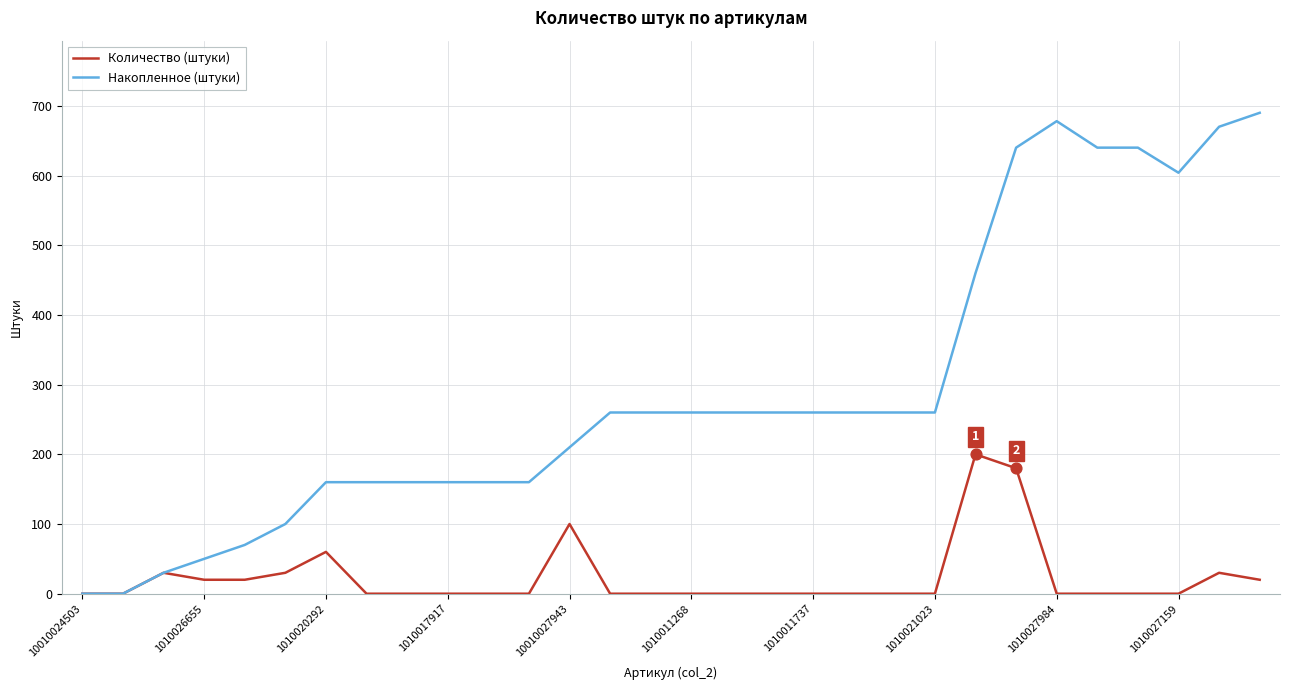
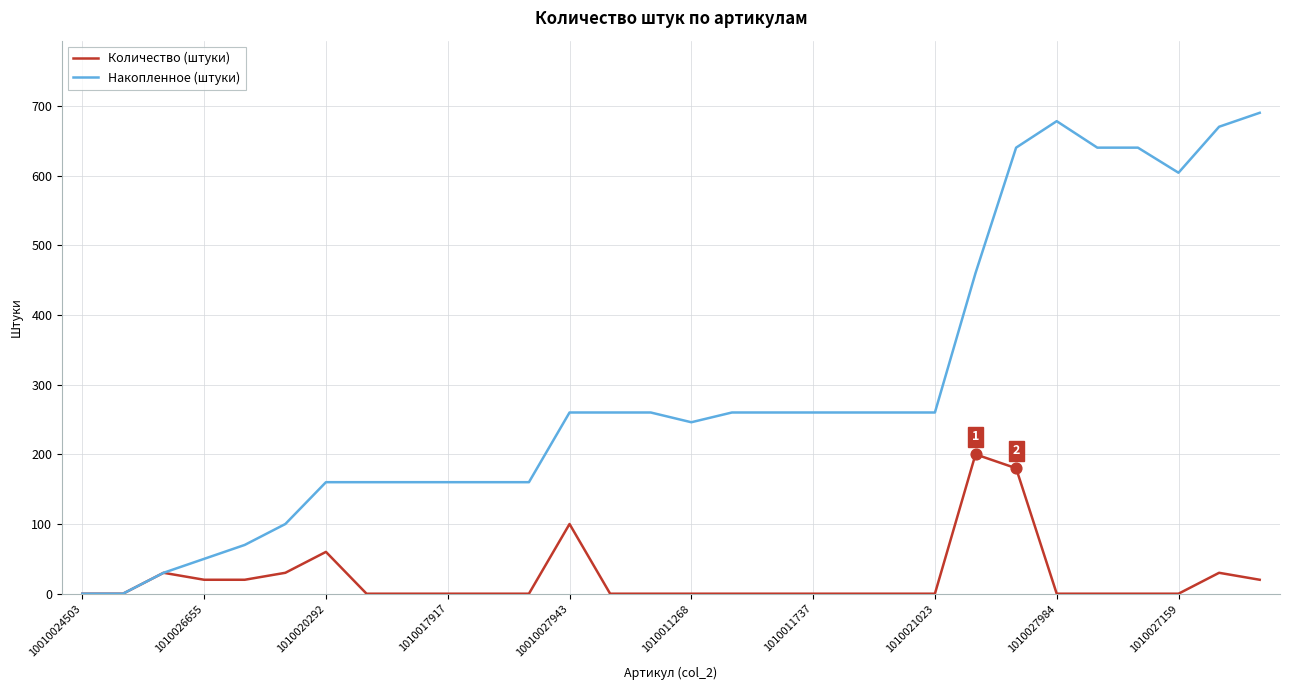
Накопленное (штуки), 10010027943: 210 -> 260
Накопленное (штуки), 1010011268: 260 -> 250
